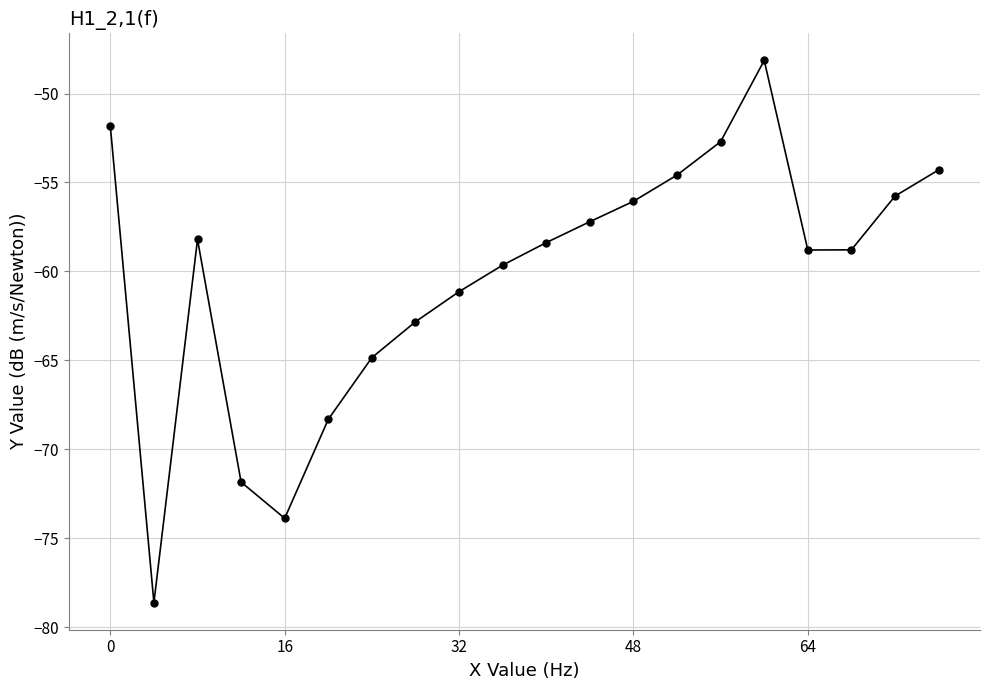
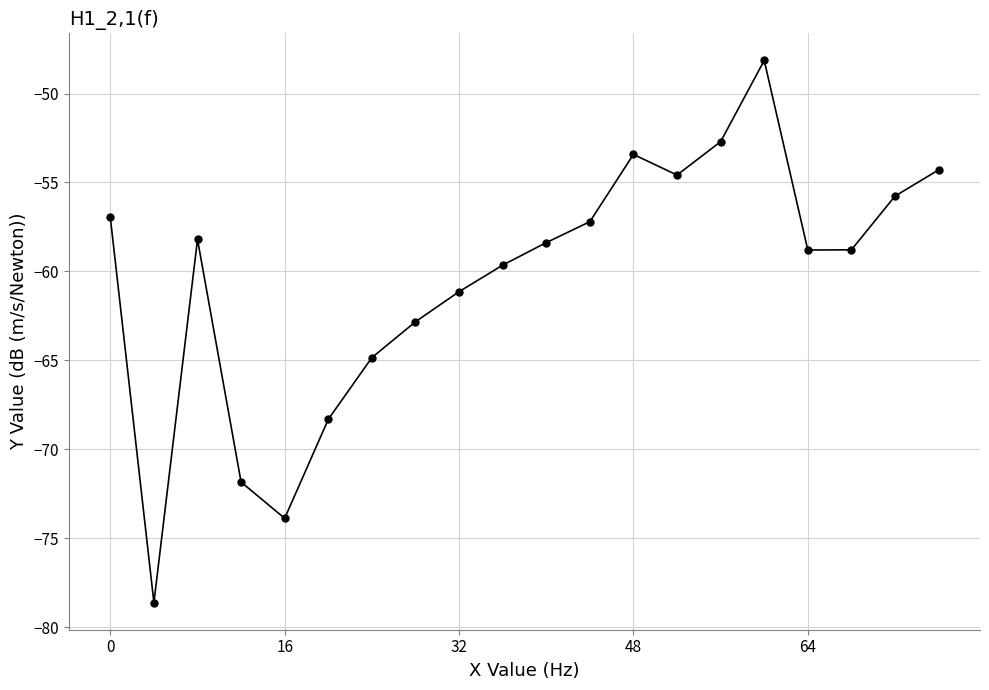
0: -51.8 -> -57.0
48: -56.1 -> -53.4
